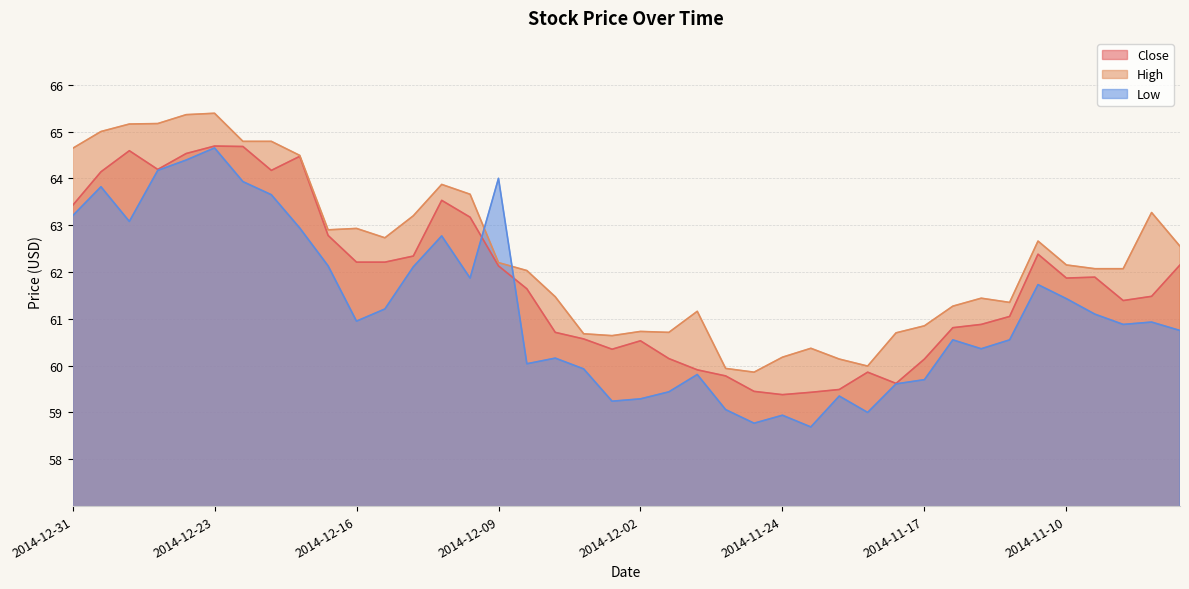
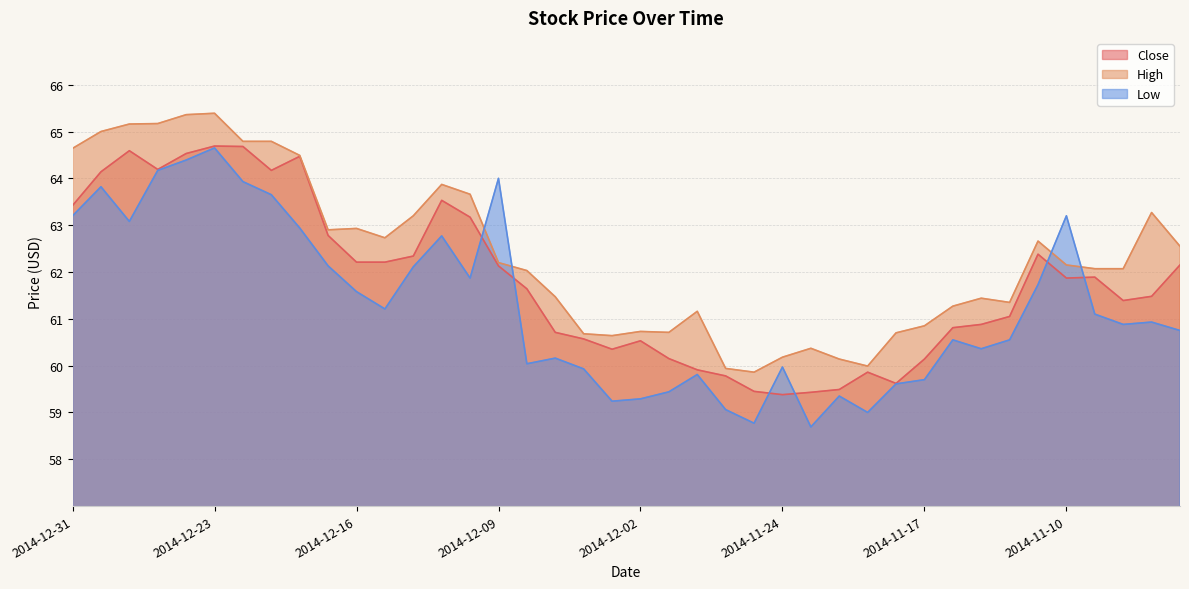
Low, 2014-12-16: 61.0 -> 61.6
Low, 2014-11-24: 58.9 -> 60.0
Low, 2014-11-10: 61.4 -> 63.2
